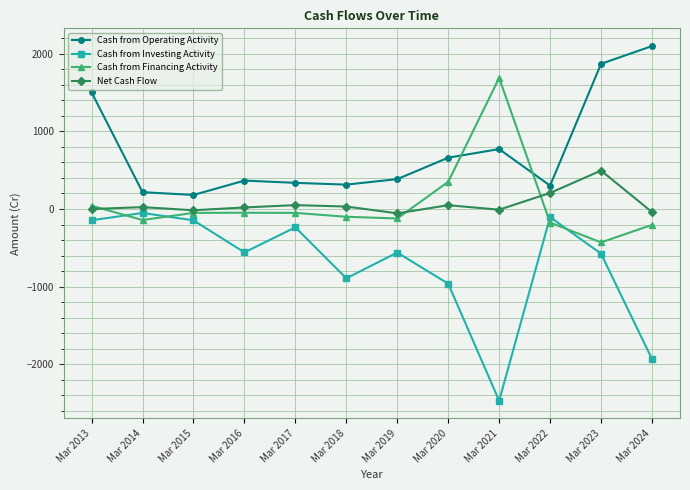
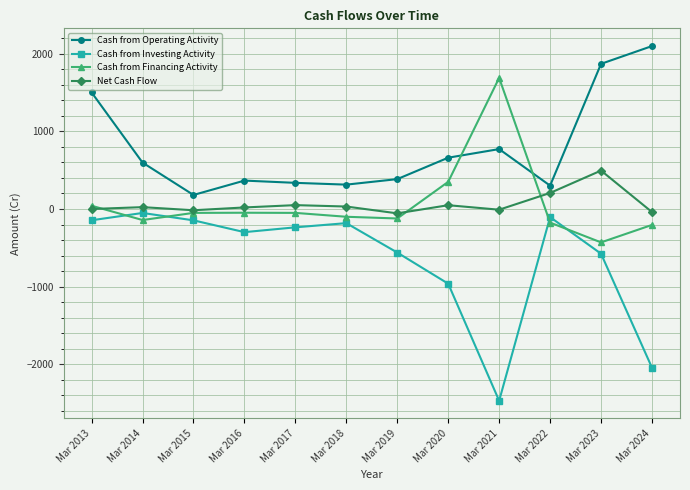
Cash from Operating Activity, Mar 2014: 200 -> 600
Cash from Investing Activity, Mar 2016: -600 -> -300
Cash from Investing Activity, Mar 2018: -900 -> -200
Cash from Investing Activity, Mar 2024: -1900 -> -2000
